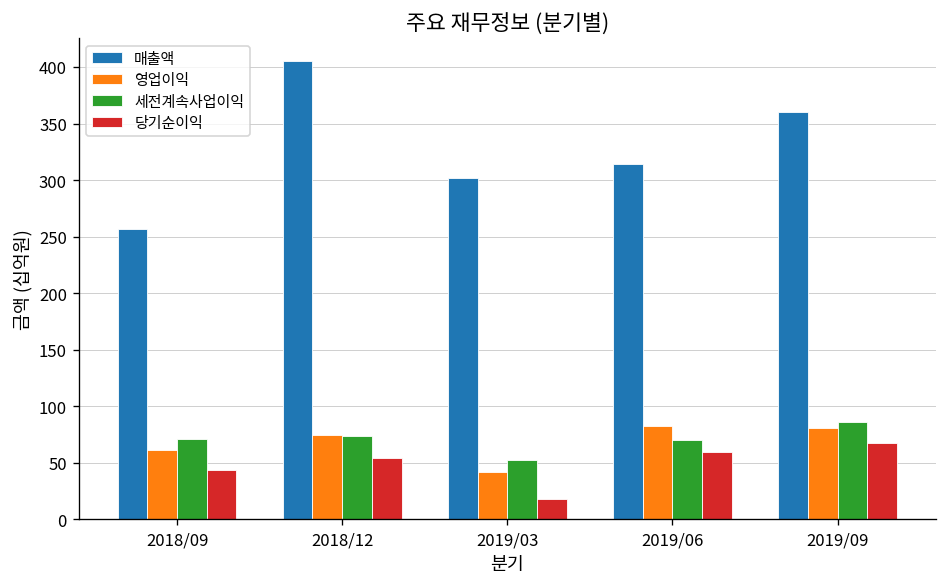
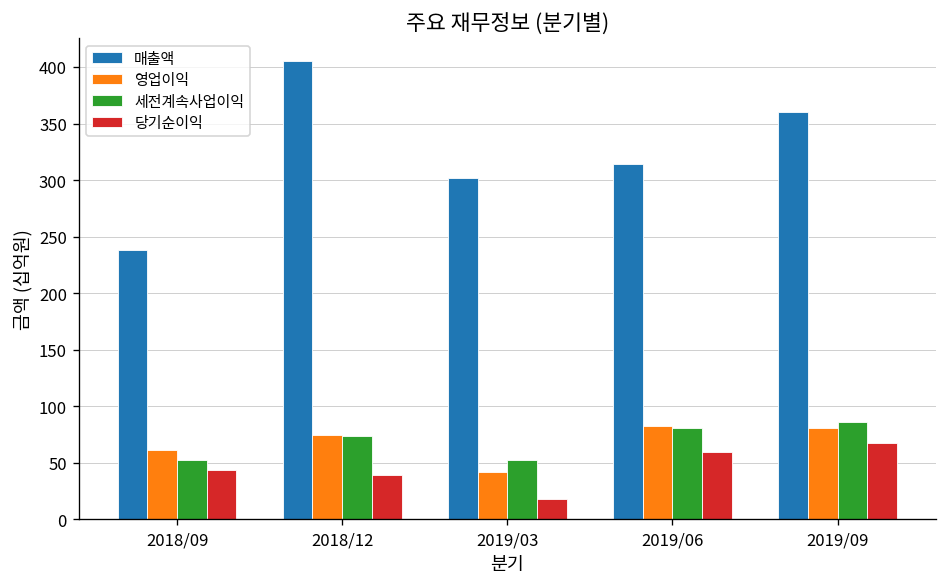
매출액, 2018/09: 260 -> 240
세전계속사업이익, 2018/09: 70 -> 50
당기순이익, 2018/12: 50 -> 40
세전계속사업이익, 2019/06: 70 -> 80
